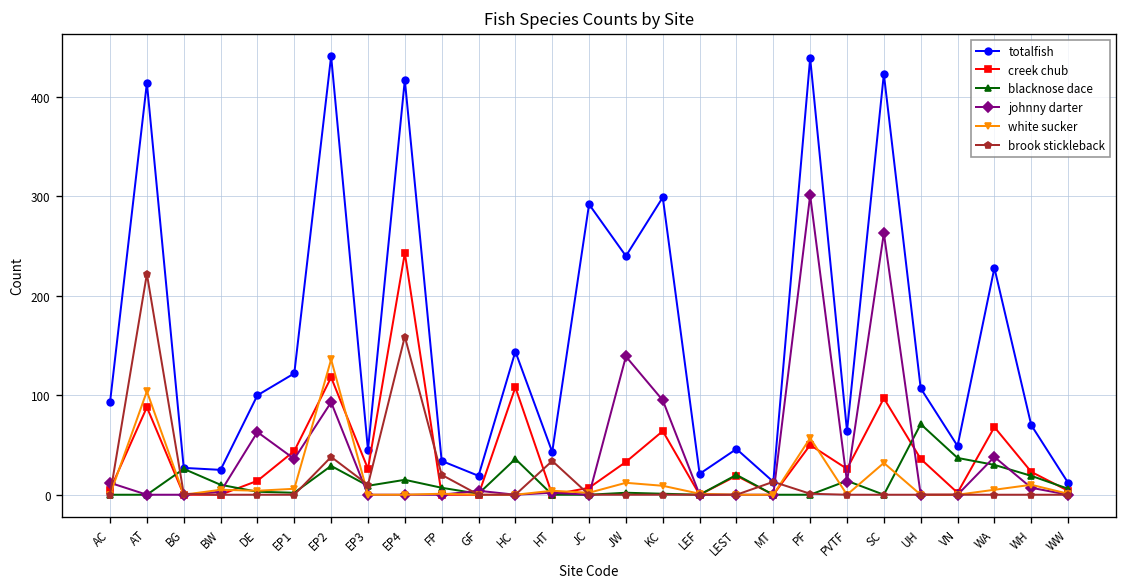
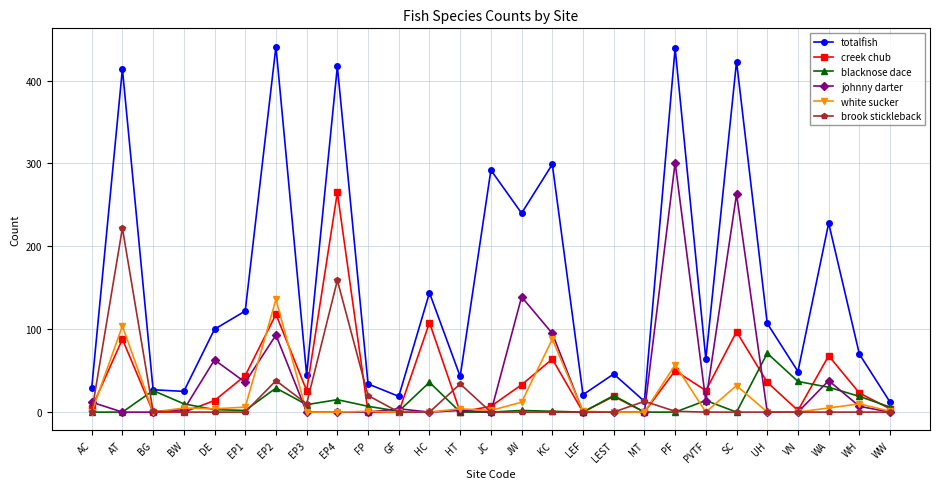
totalfish, AC: 90 -> 30
creek chub, EP4: 240 -> 270
white sucker, KC: 10 -> 90
